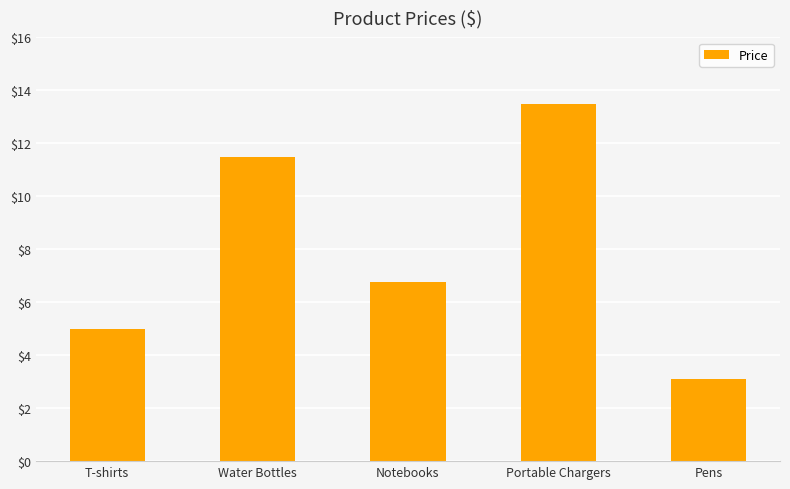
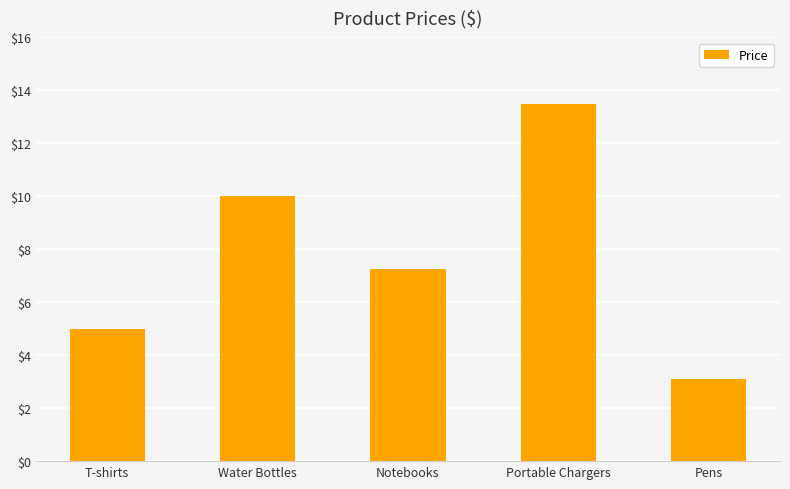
Water Bottles: $11.5 -> $10.0
Notebooks: $6.8 -> $7.3
